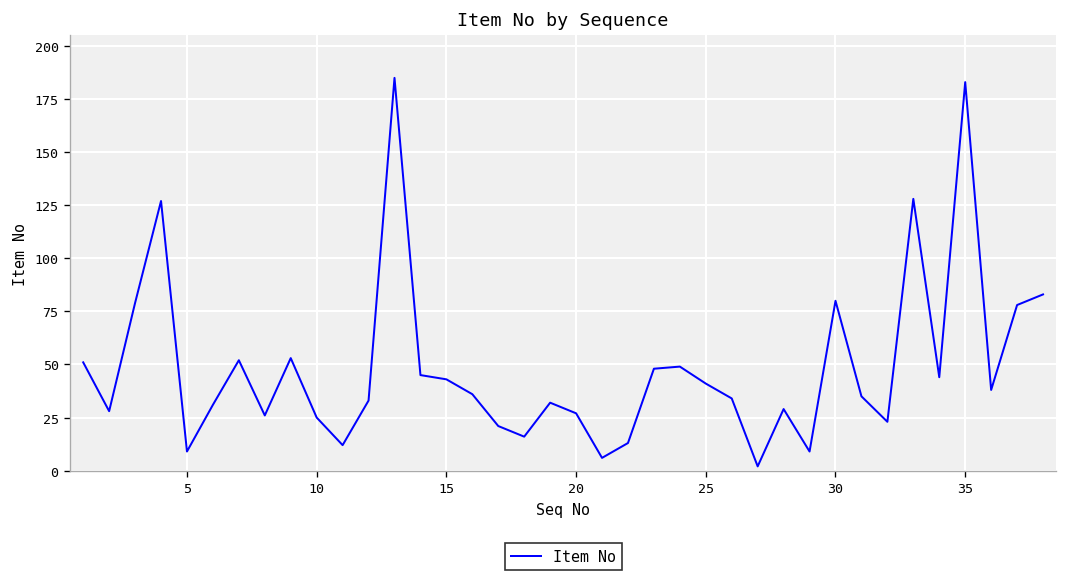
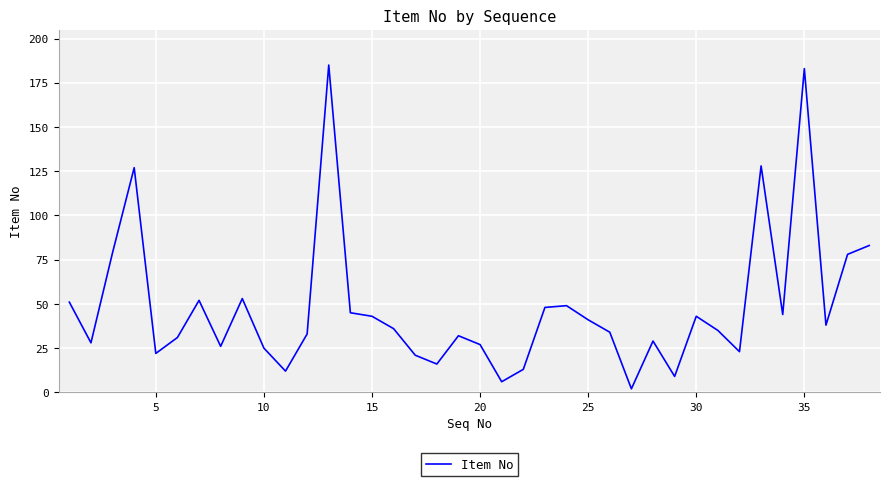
5: 9 -> 22
30: 80 -> 43
